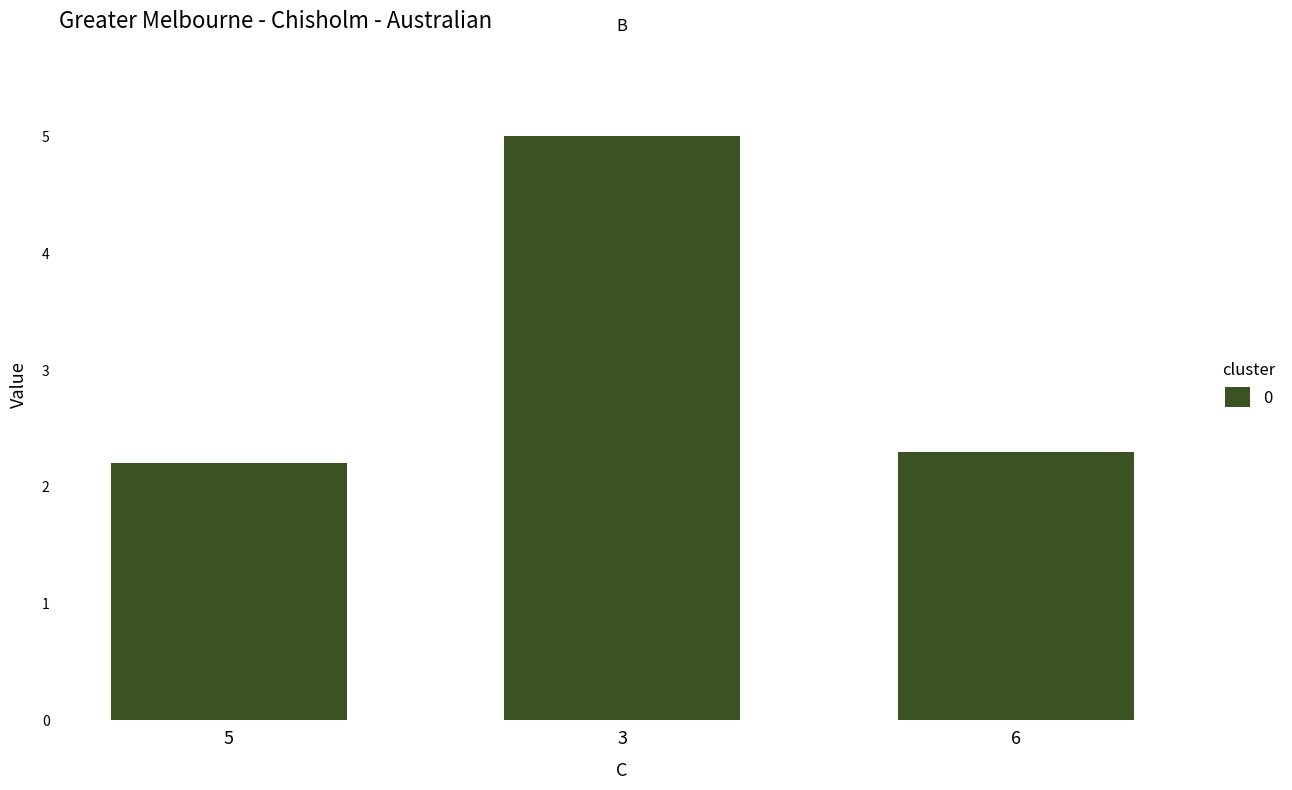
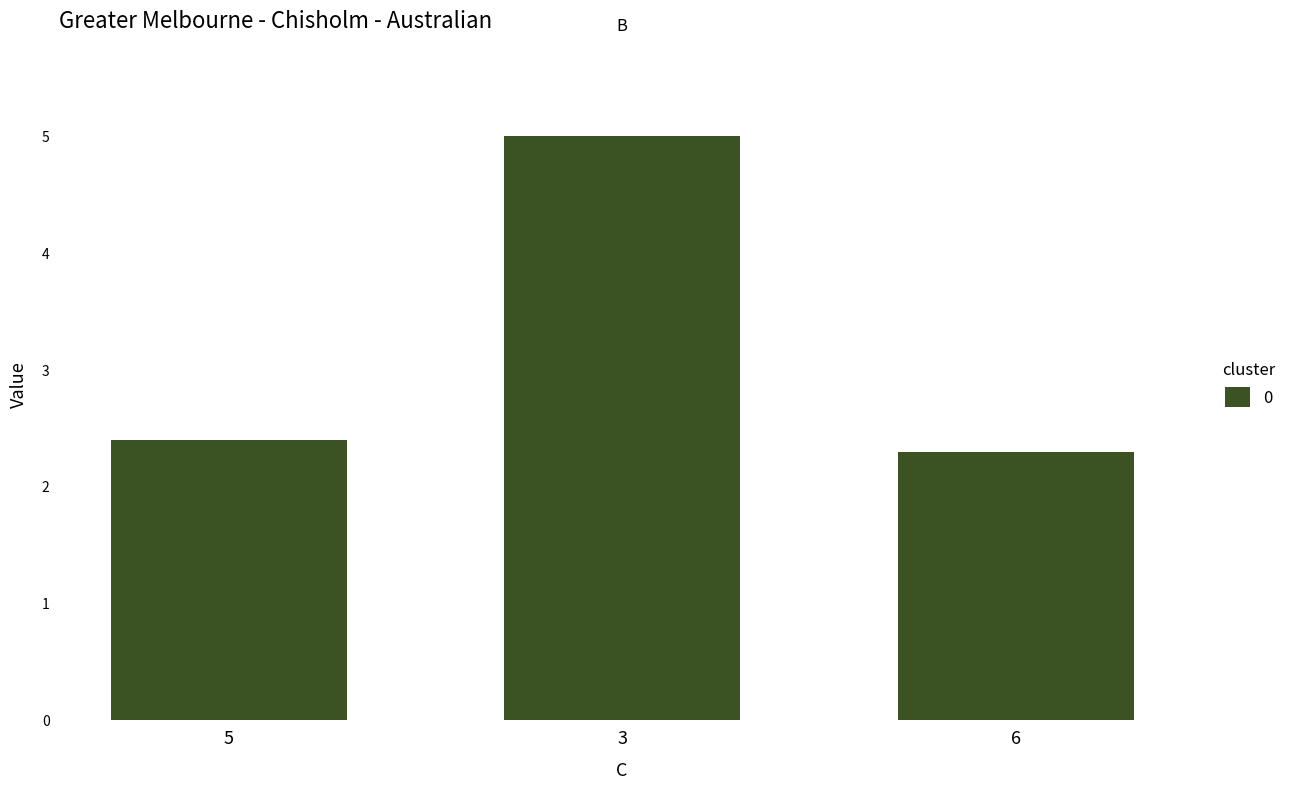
5: 2.2 -> 2.4
